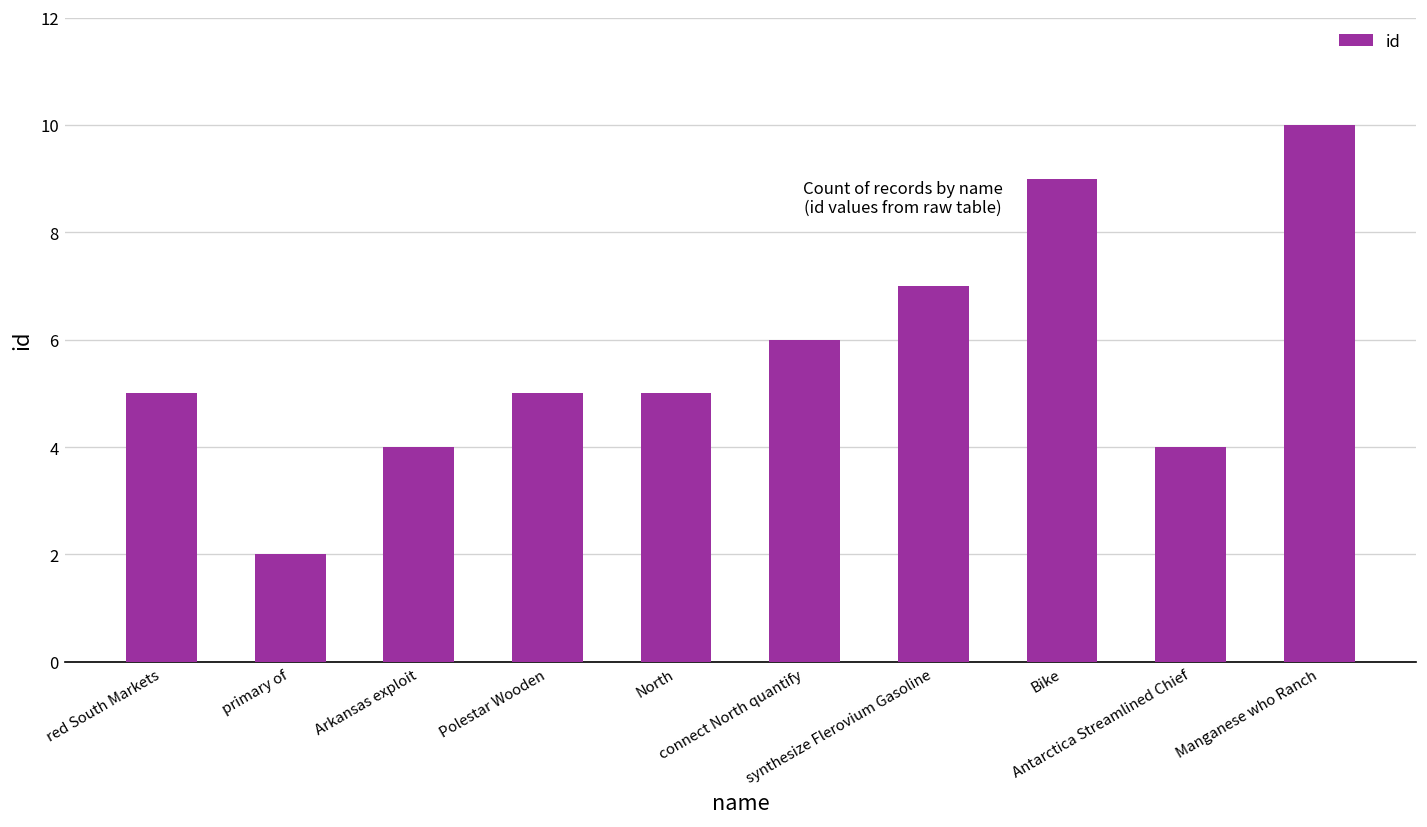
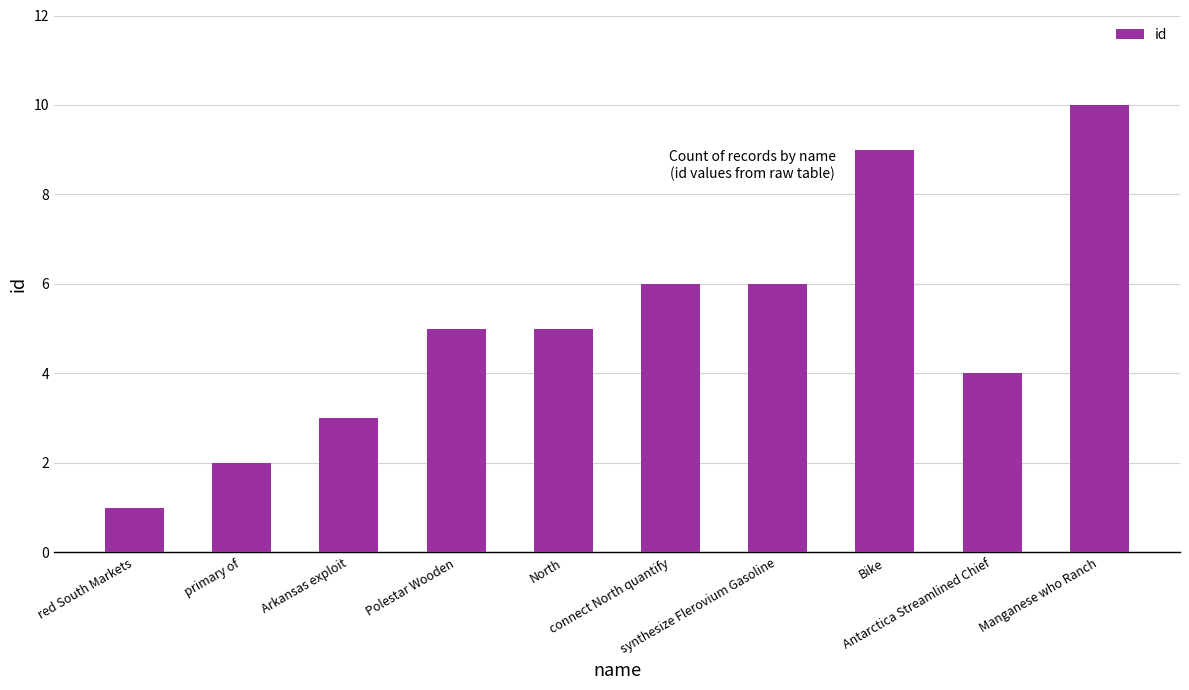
red South Markets: 5 -> 1
Arkansas exploit: 4 -> 3
synthesize Flerovium Gasoline: 7 -> 6
